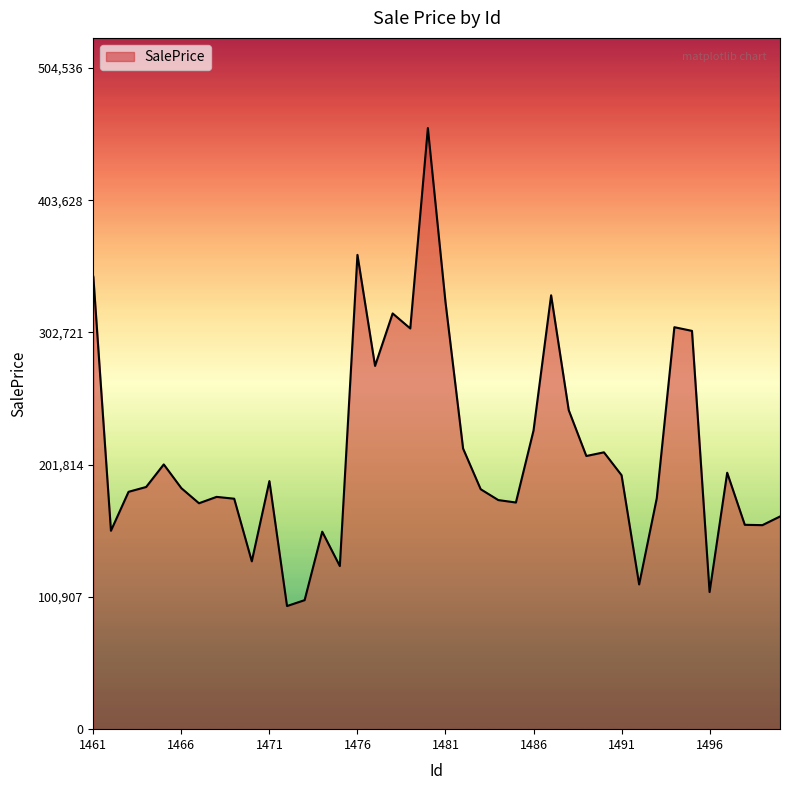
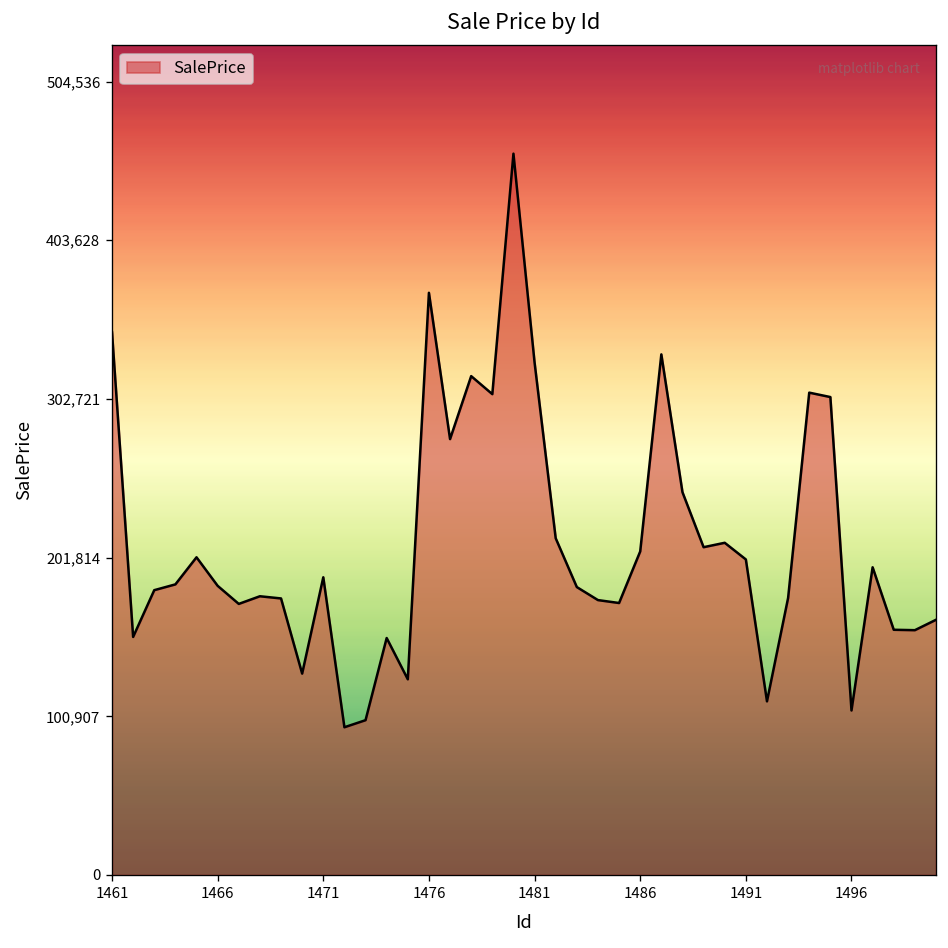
1476: 362,000 -> 370,000
1486: 228,000 -> 206,000
1491: 194,000 -> 201,000
